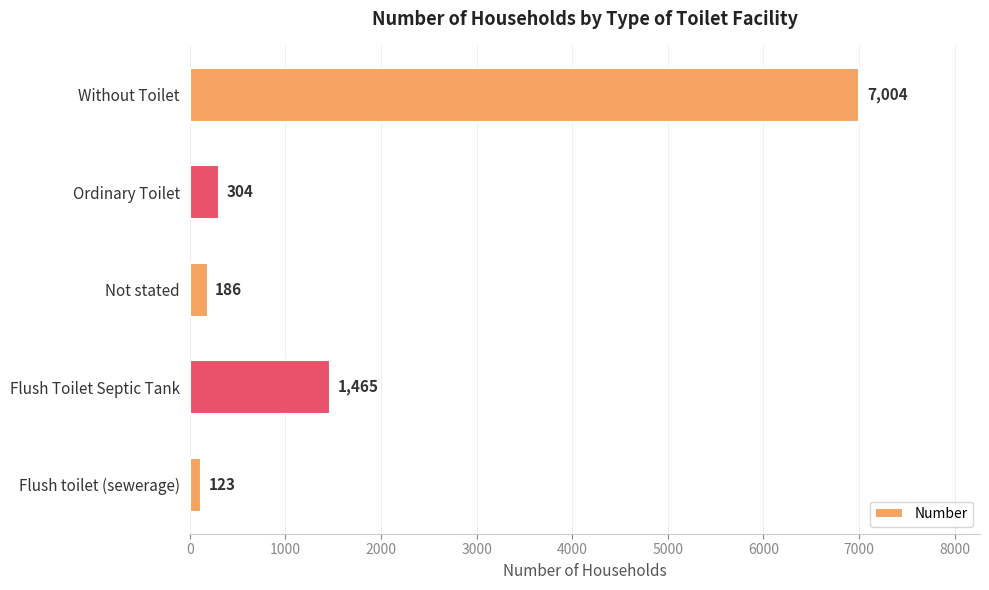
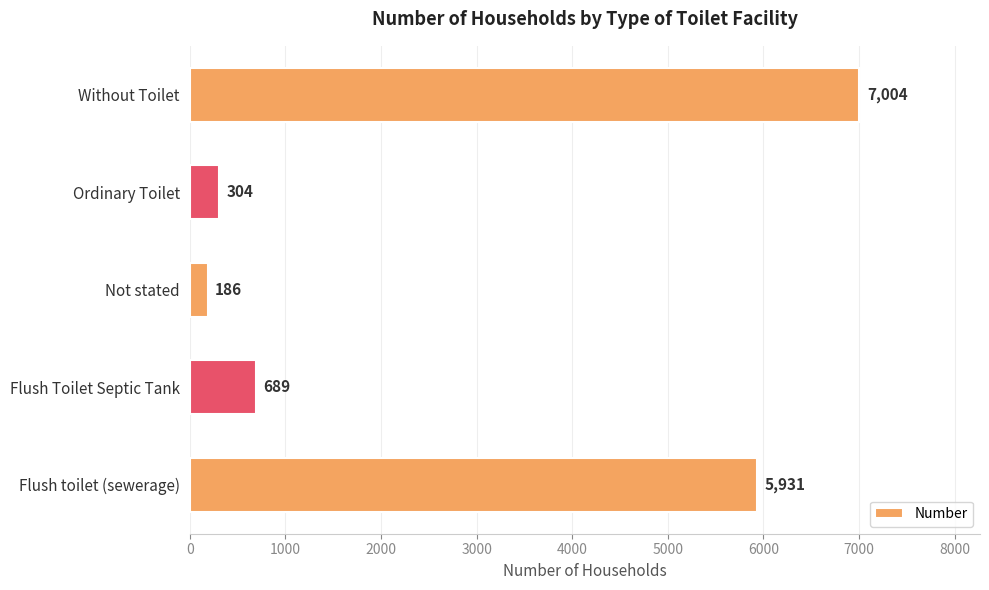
Flush Toilet Septic Tank: 1,465 -> 689
Flush toilet (sewerage): 123 -> 5,931
